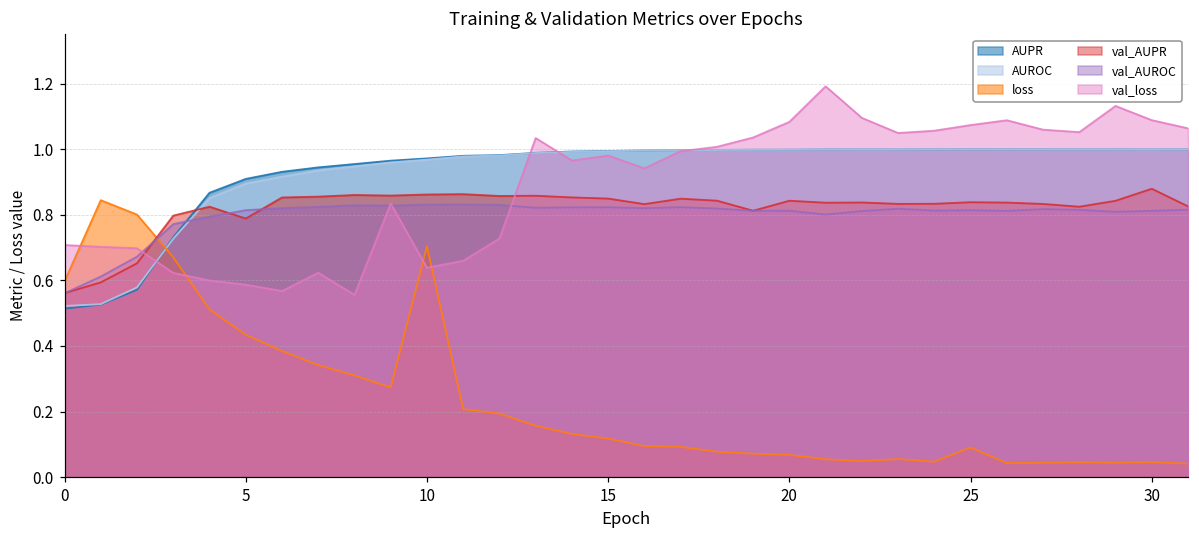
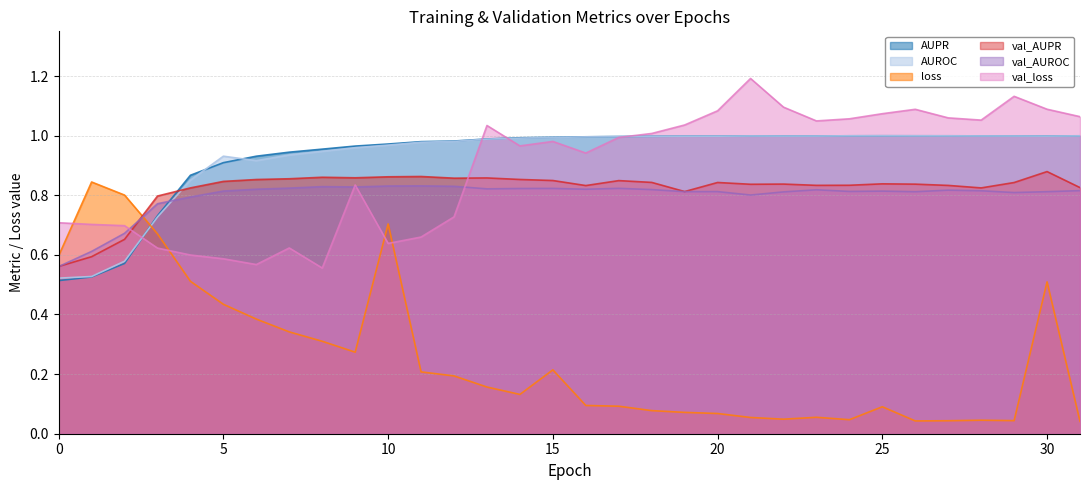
AUROC, 5: 0.90 -> 0.93
val_AUPR, 5: 0.79 -> 0.85
loss, 15: 0.12 -> 0.21
loss, 30: 0.05 -> 0.51
